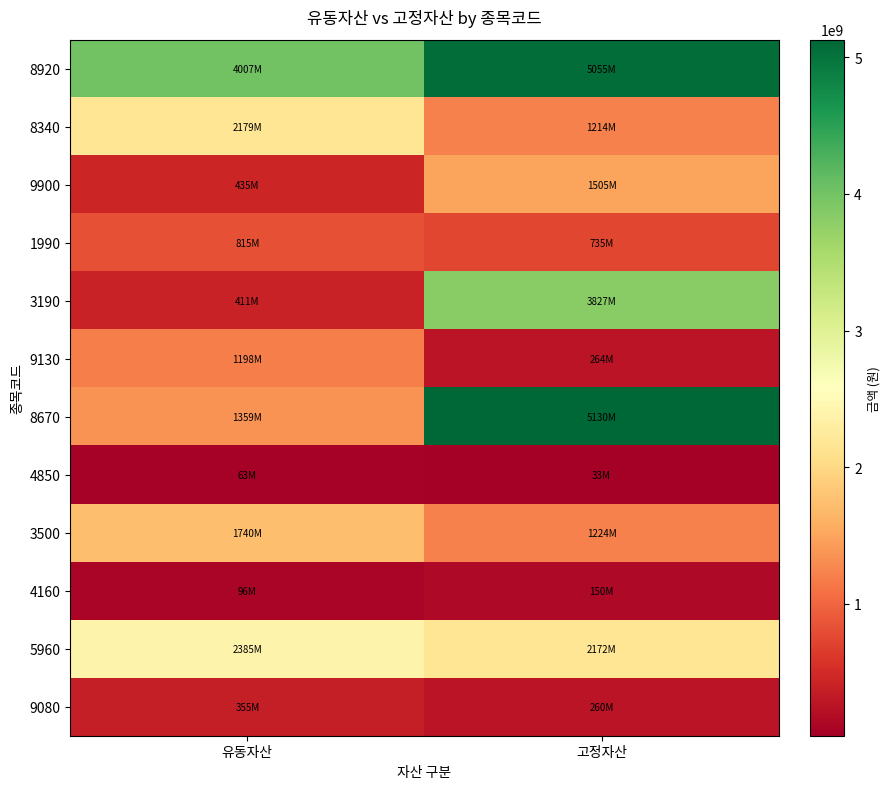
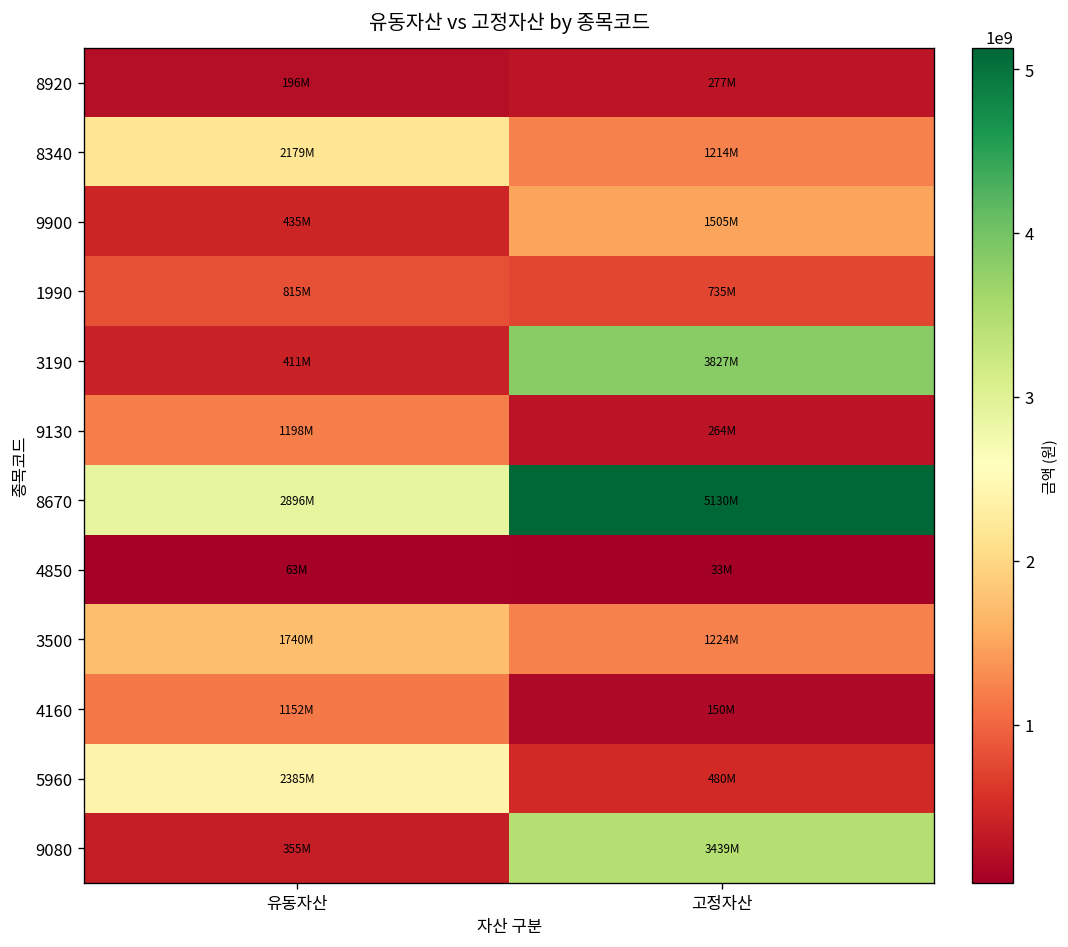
8920, 유동자산: 4007M -> 196M
8920, 고정자산: 5055M -> 277M
8670, 유동자산: 1359M -> 2896M
4160, 유동자산: 96M -> 1152M
5960, 고정자산: 2172M -> 480M
9080, 고정자산: 260M -> 3439M
